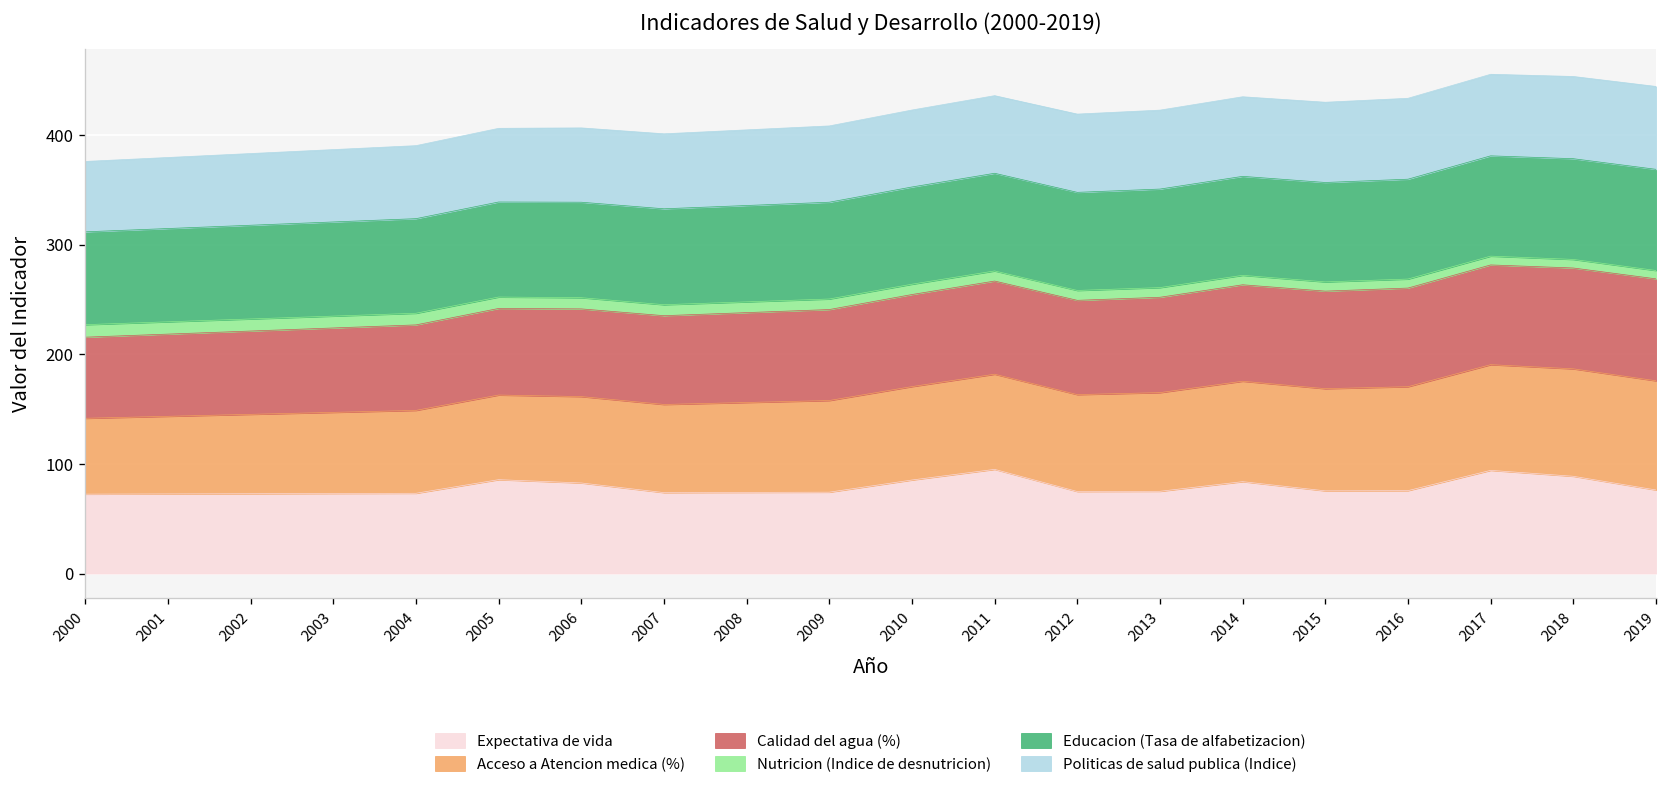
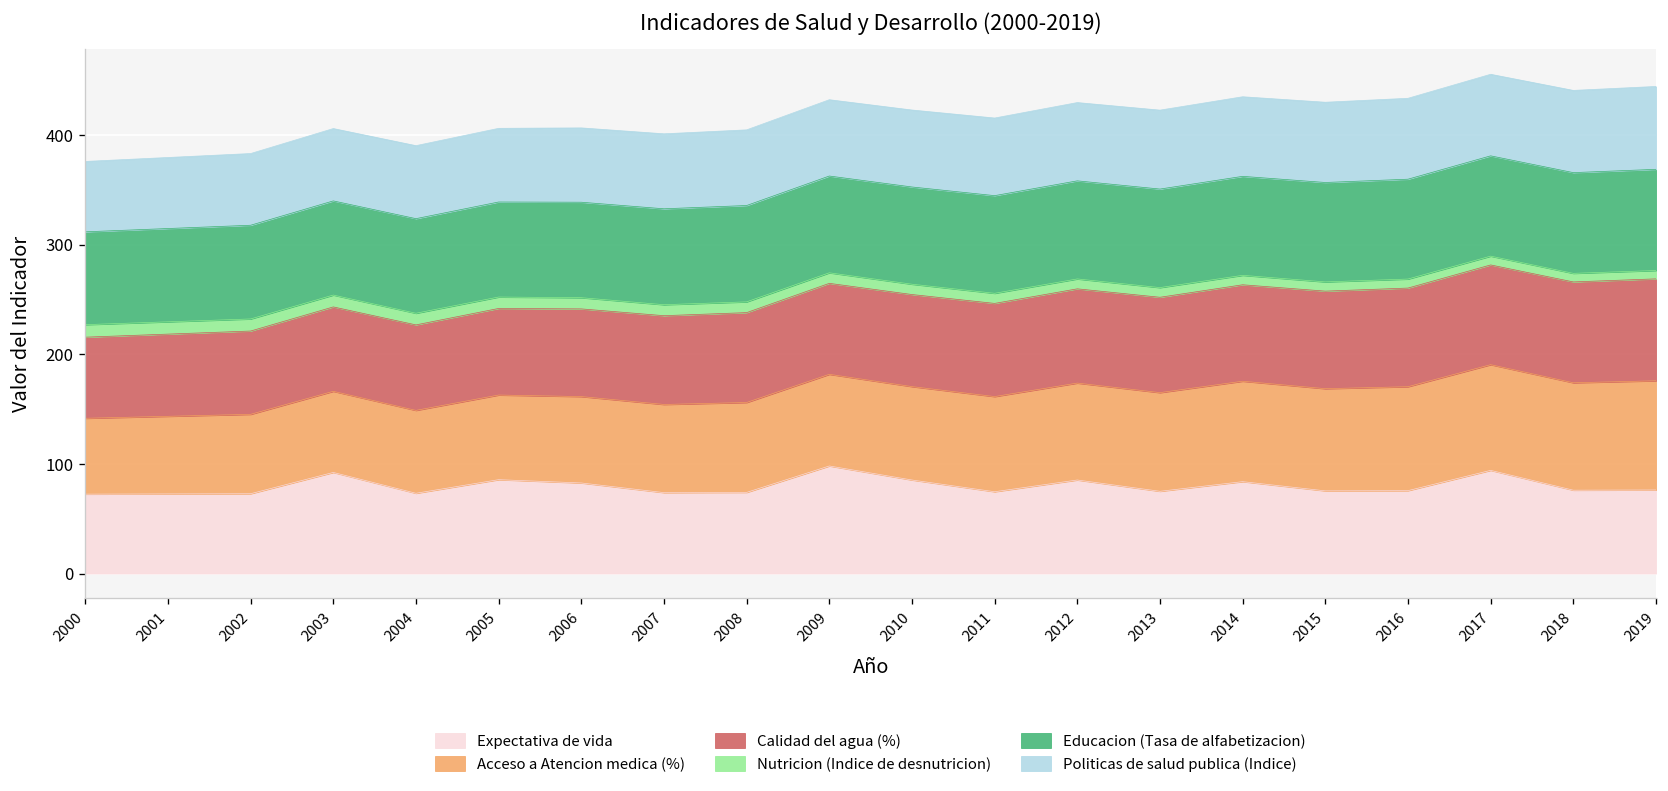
Expectativa de vida, 2003: 70 -> 90
Expectativa de vida, 2009: 70 -> 100
Expectativa de vida, 2011: 100 -> 70
Expectativa de vida, 2012: 70 -> 90
Expectativa de vida, 2018: 90 -> 80
